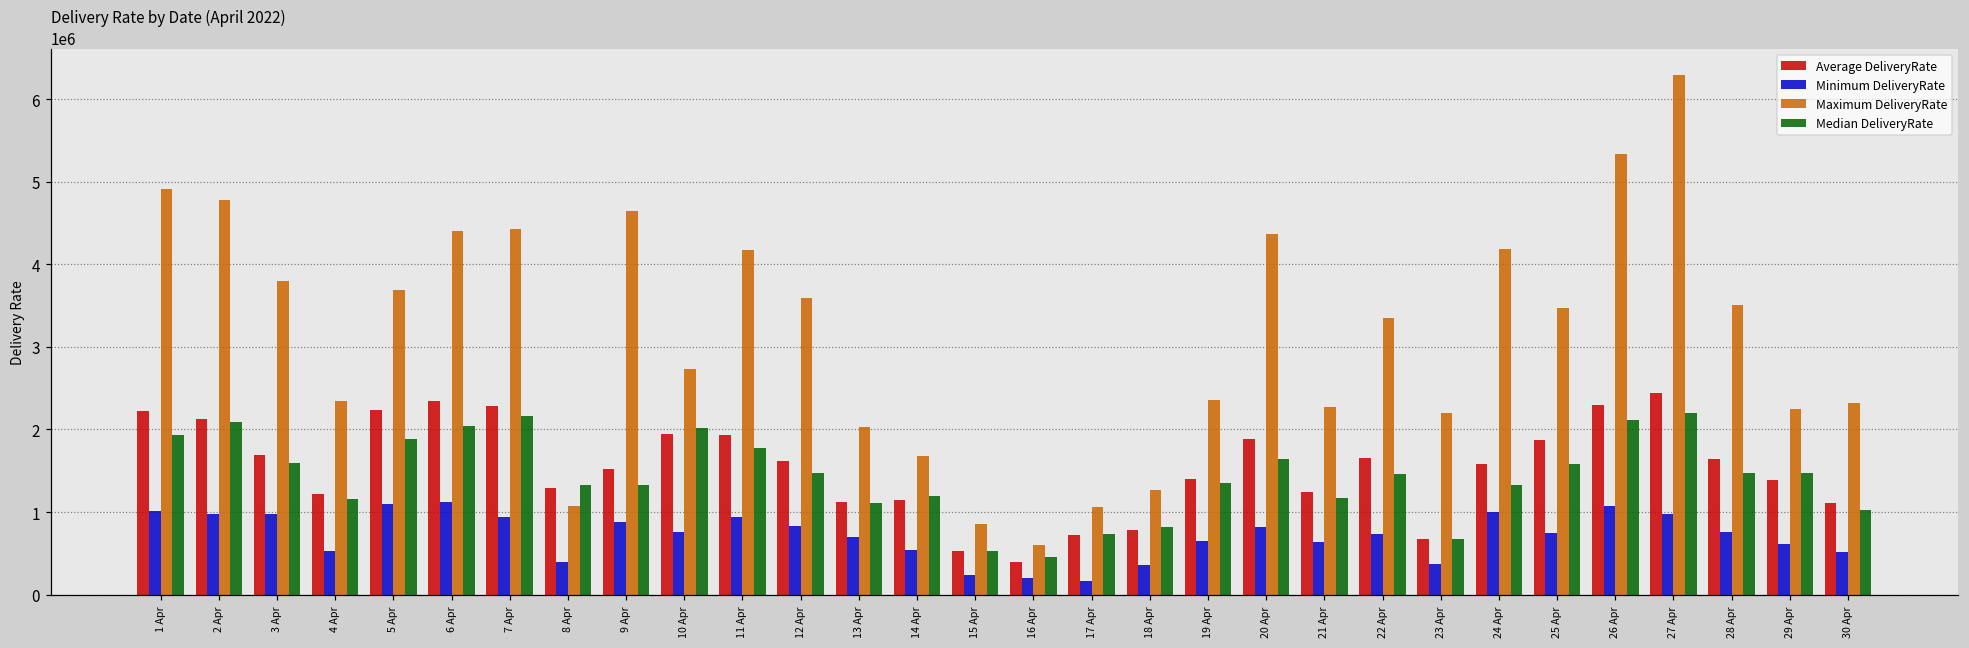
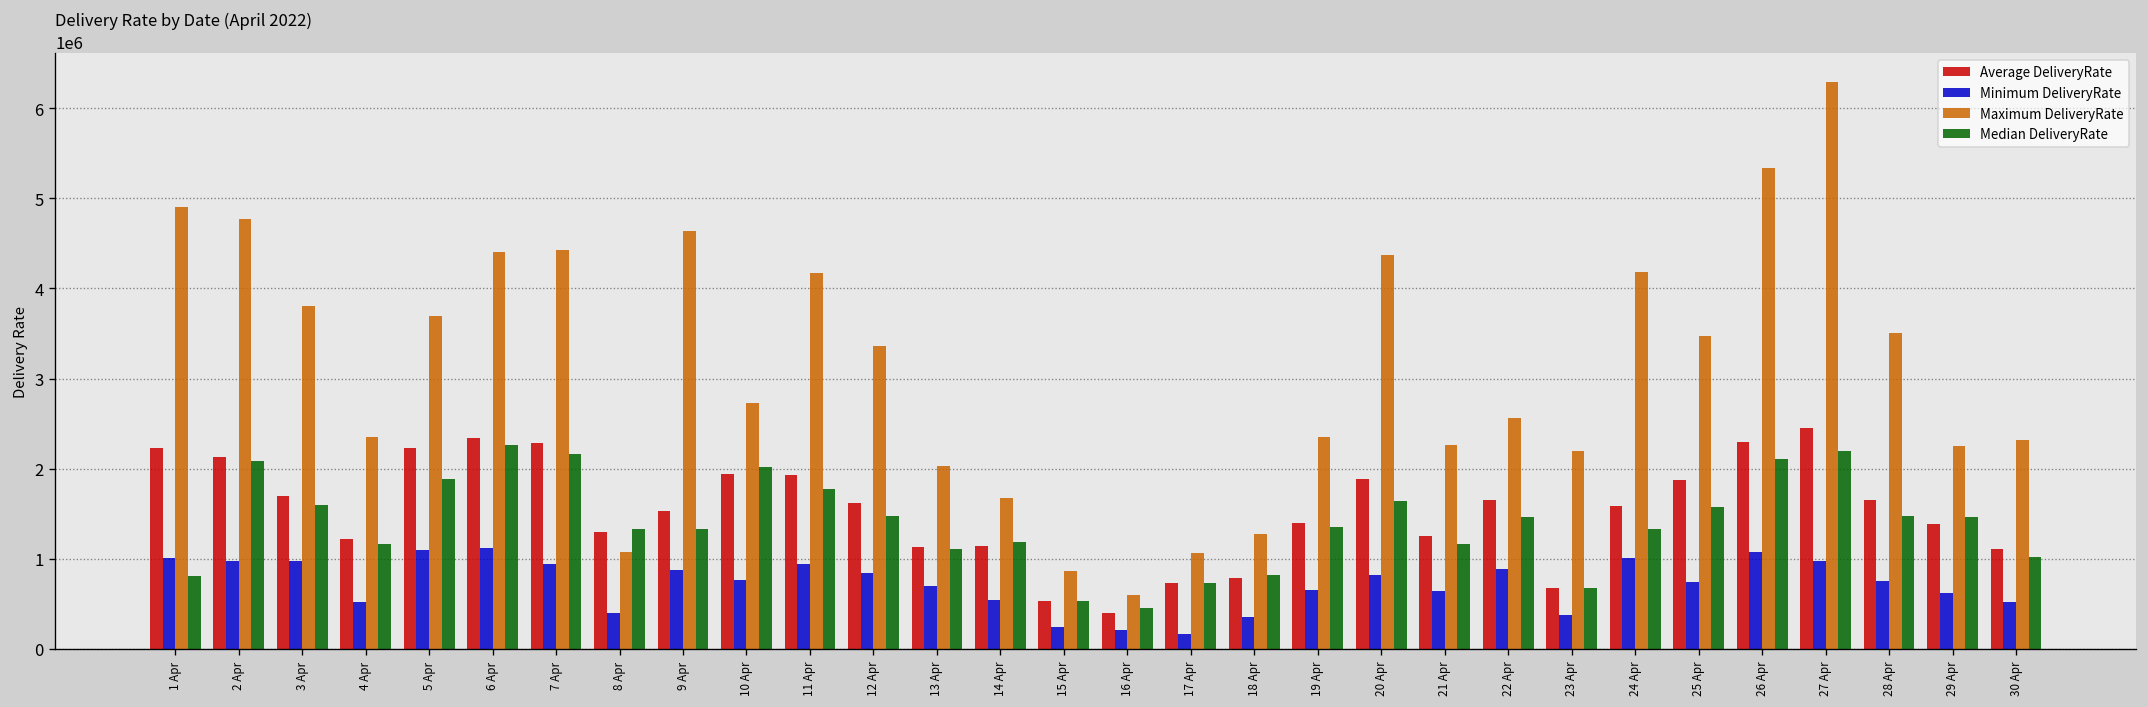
Median DeliveryRate, 1 Apr: 1900000 -> 800000
Median DeliveryRate, 6 Apr: 2000000 -> 2300000
Maximum DeliveryRate, 12 Apr: 3600000 -> 3400000
Minimum DeliveryRate, 22 Apr: 700000 -> 900000
Maximum DeliveryRate, 22 Apr: 3400000 -> 2600000
